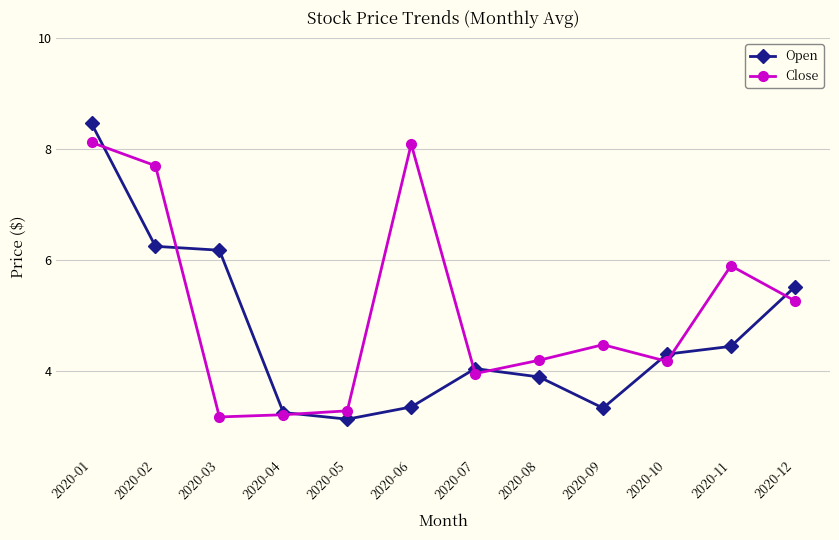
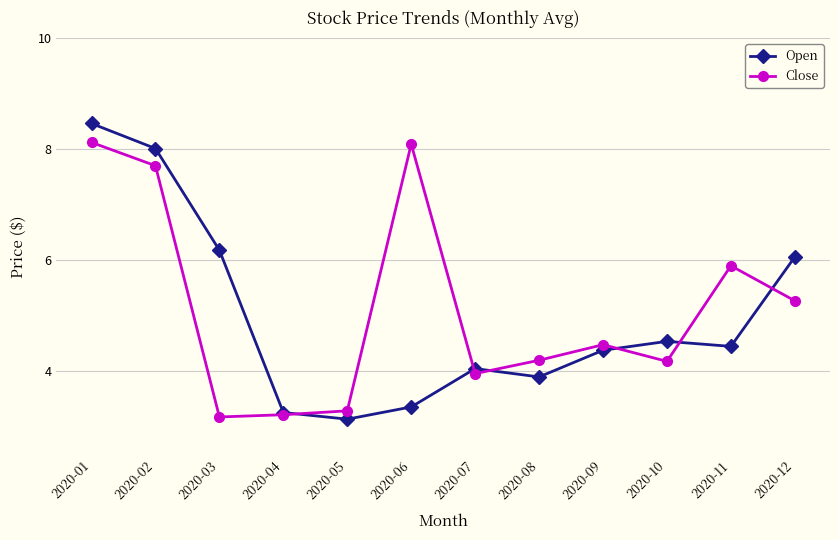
Open, 2020-02: 6.3 -> 8.0
Open, 2020-09: 3.3 -> 4.4
Open, 2020-10: 4.3 -> 4.5
Open, 2020-12: 5.5 -> 6.1
